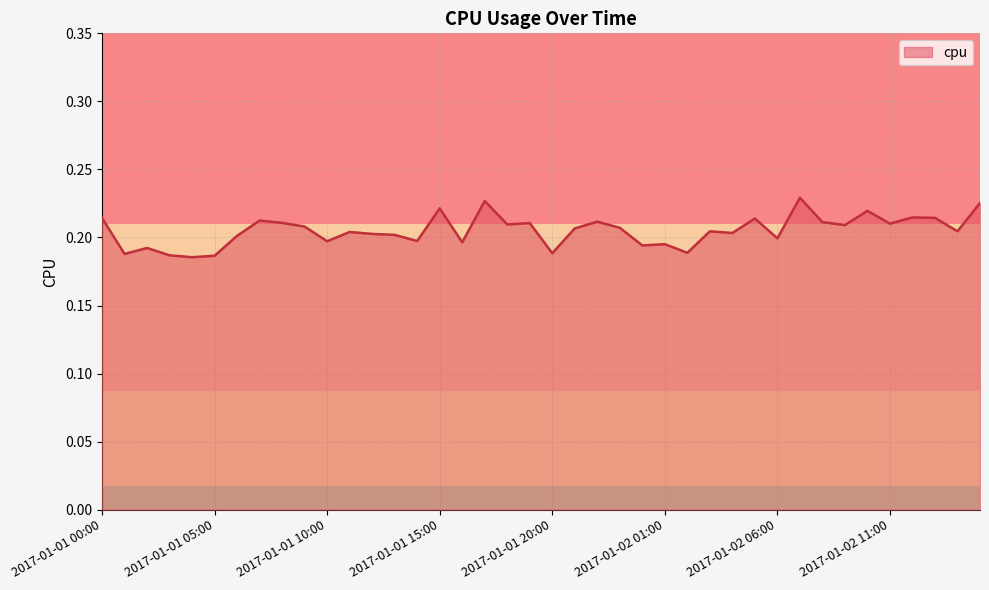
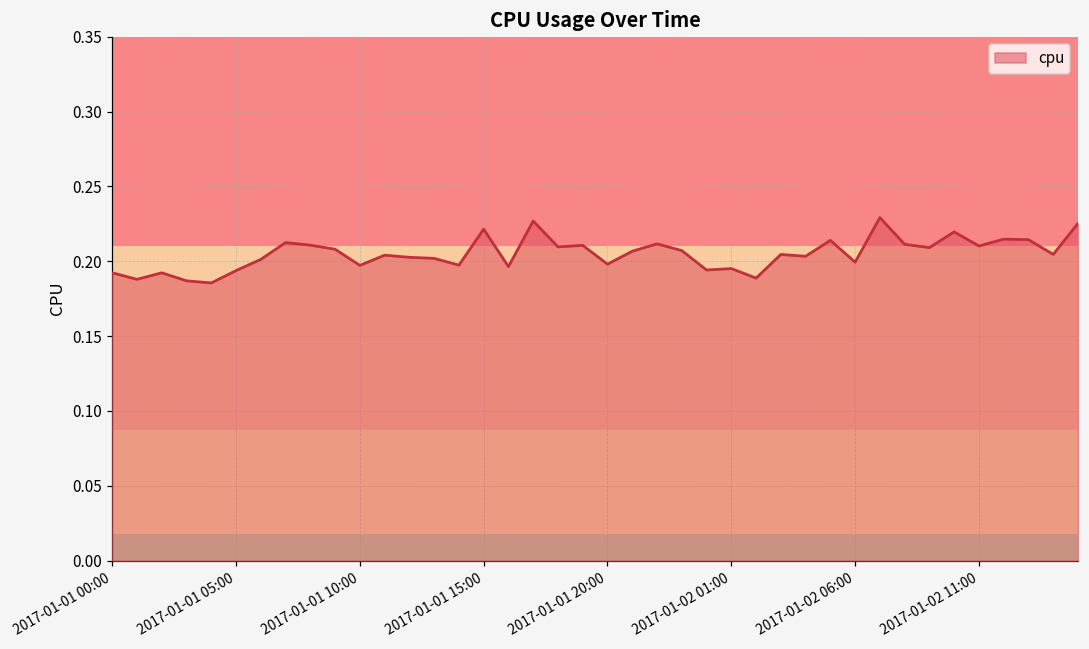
2017-01-01 00:00: 0.214 -> 0.192
2017-01-01 05:00: 0.187 -> 0.194
2017-01-01 20:00: 0.188 -> 0.198
